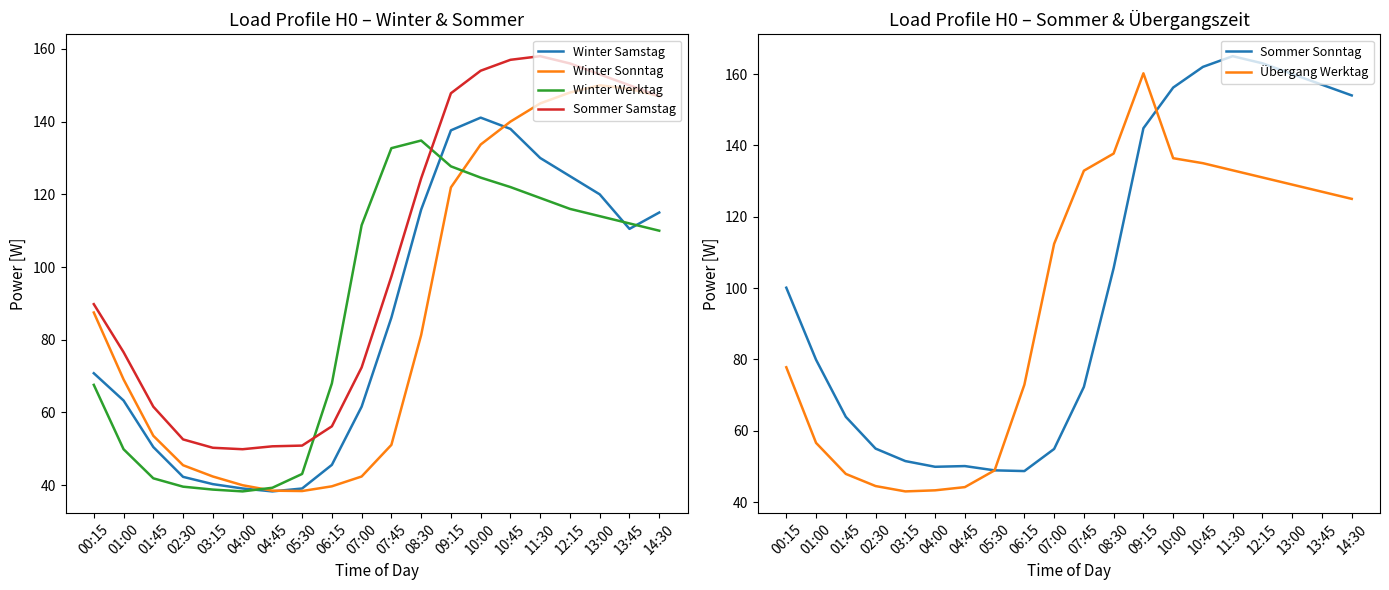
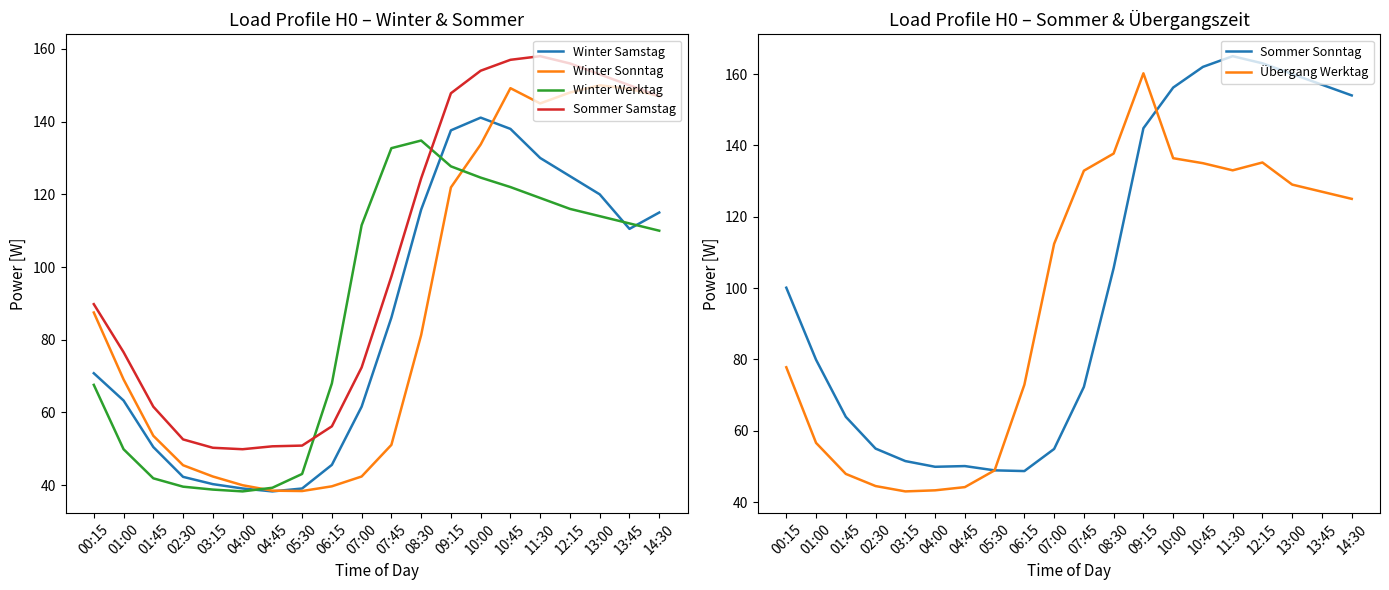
Load Profile H0 – Winter & Sommer, Winter Sonntag, 10:45: 140 -> 149
Load Profile H0 – Sommer & Übergangszeit, Übergang Werktag, 12:15: 131 -> 135
